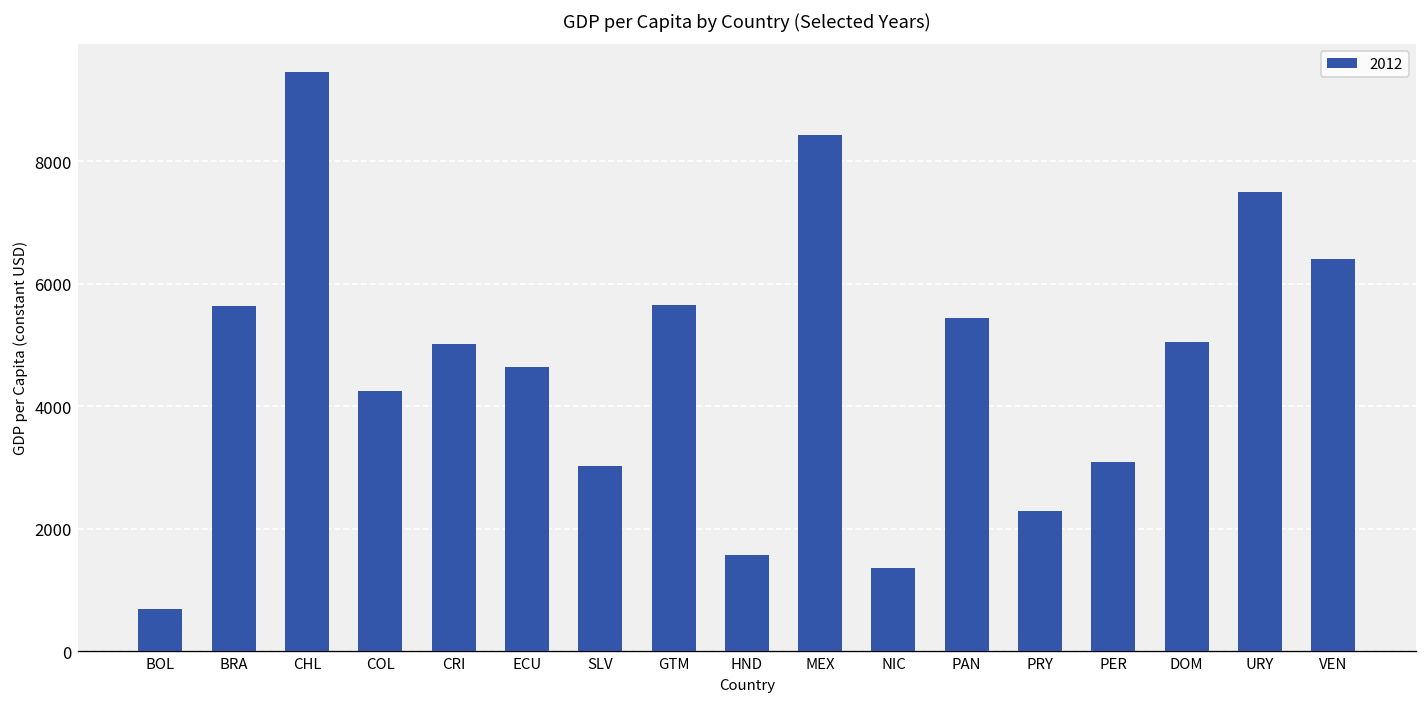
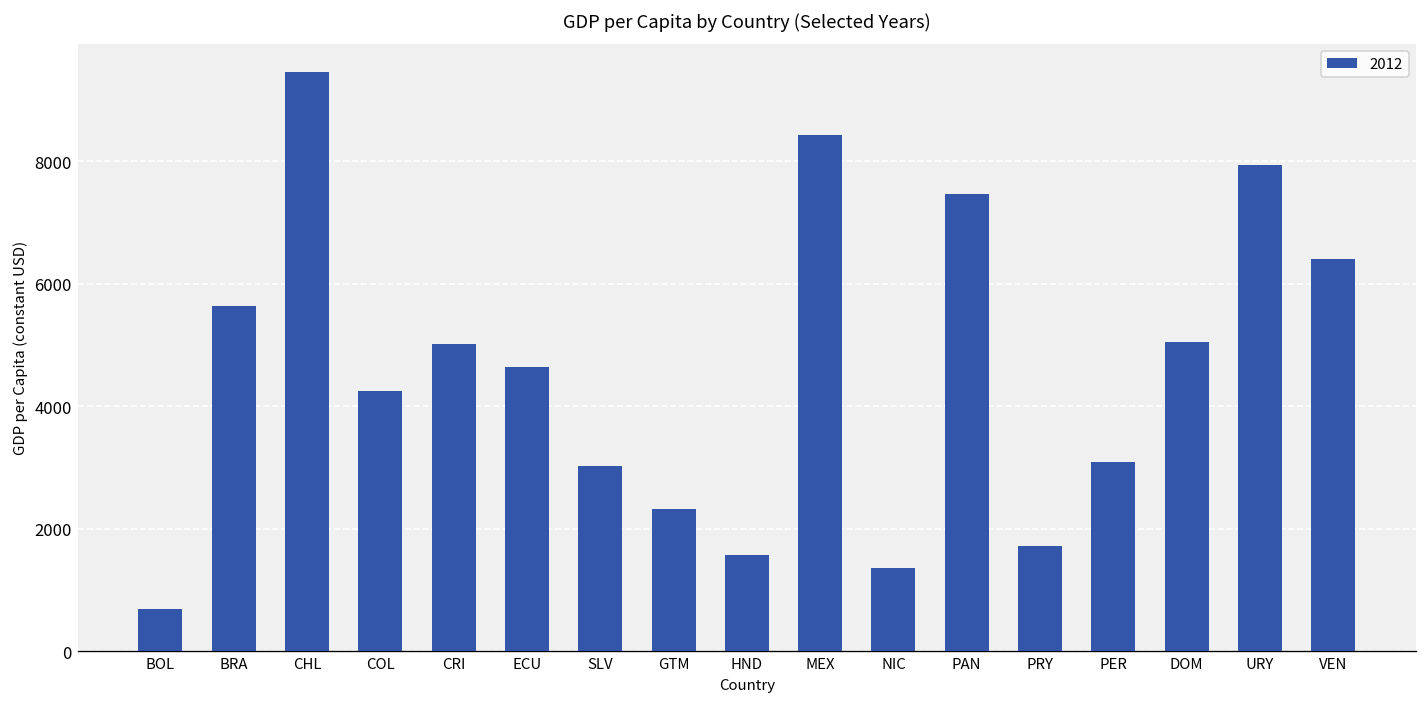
GTM: 5700 -> 2300
PAN: 5400 -> 7500
PRY: 2300 -> 1700
URY: 7500 -> 7900
